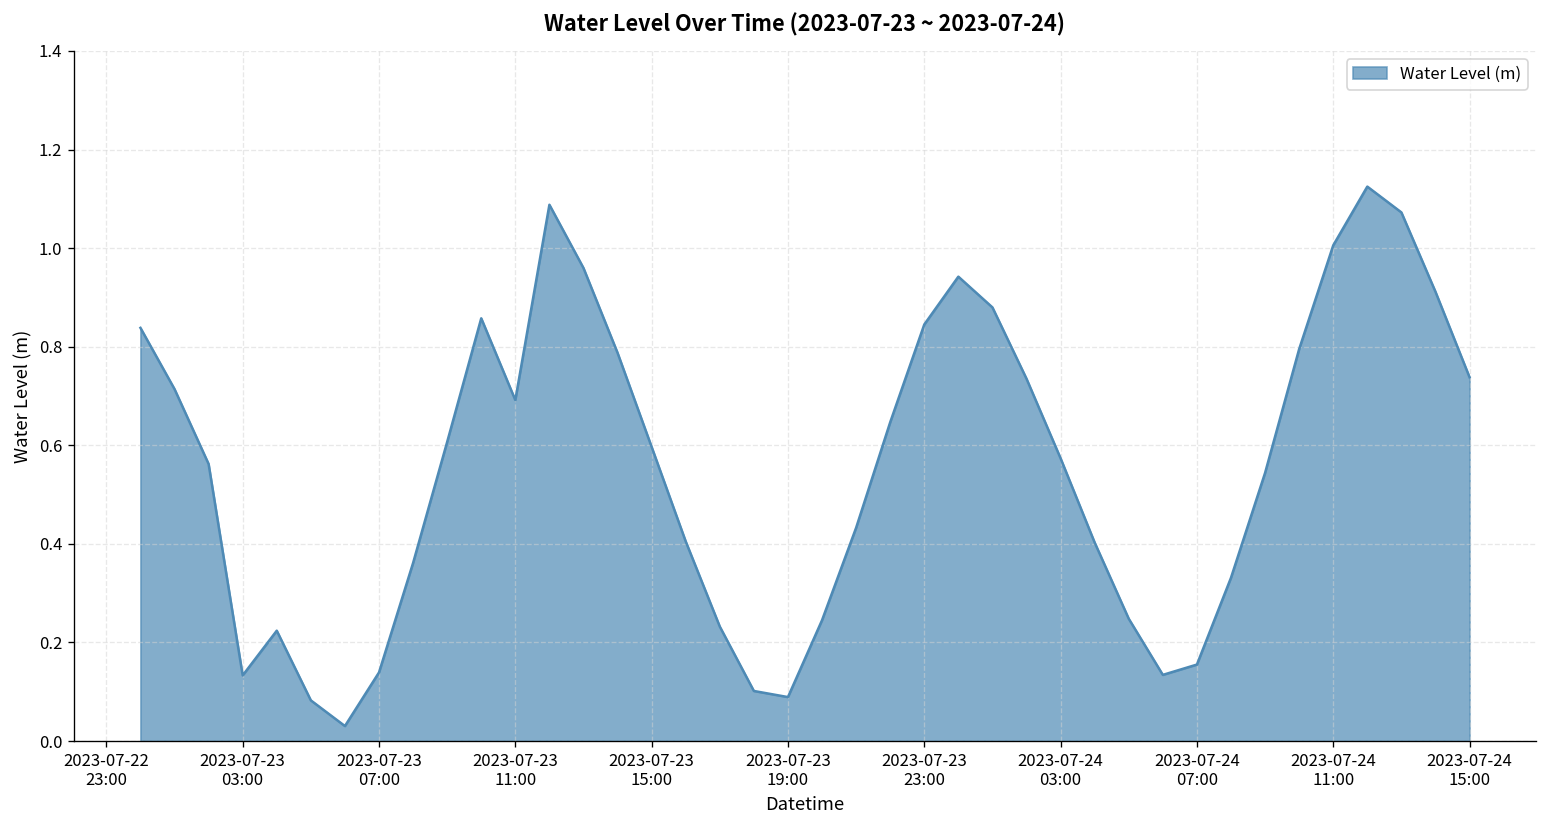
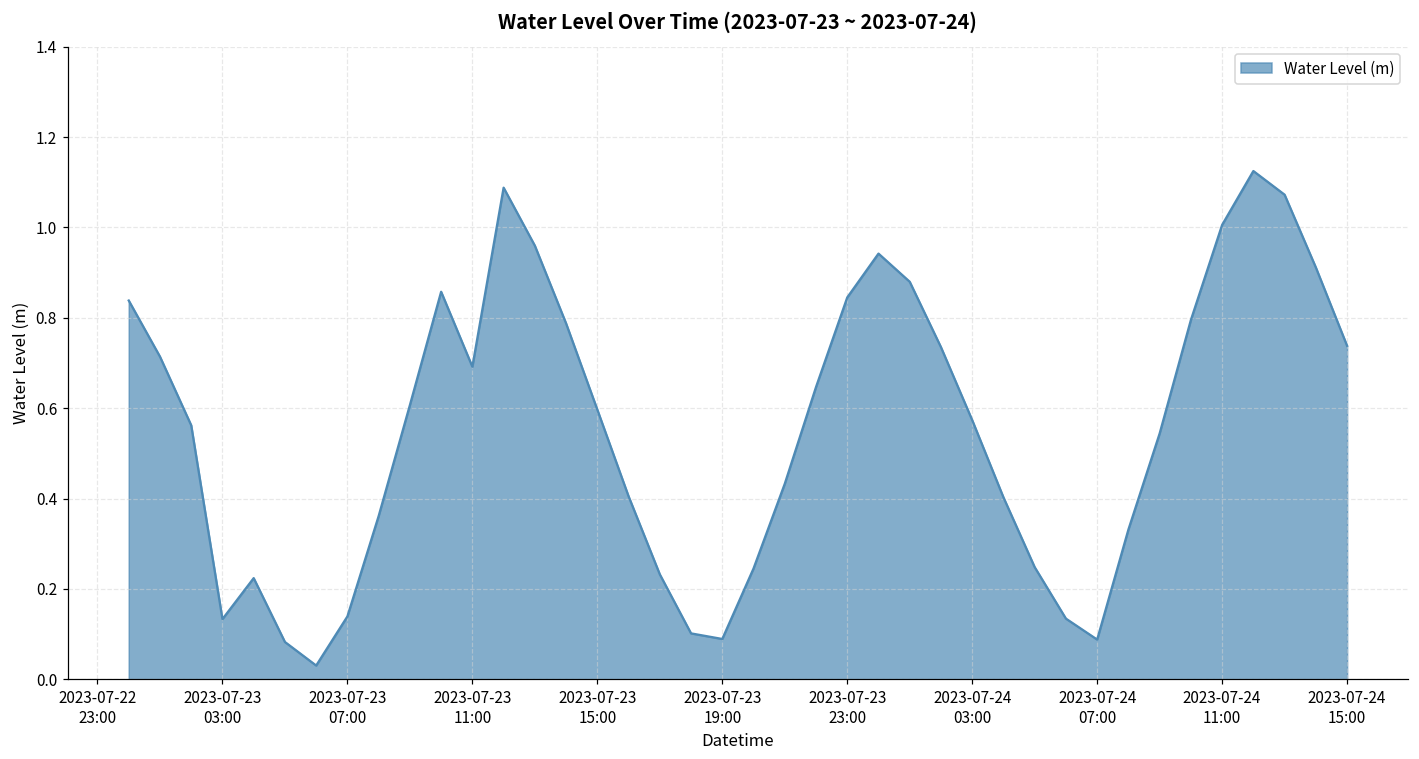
2023-07-24 07:00: 0.16 -> 0.09
